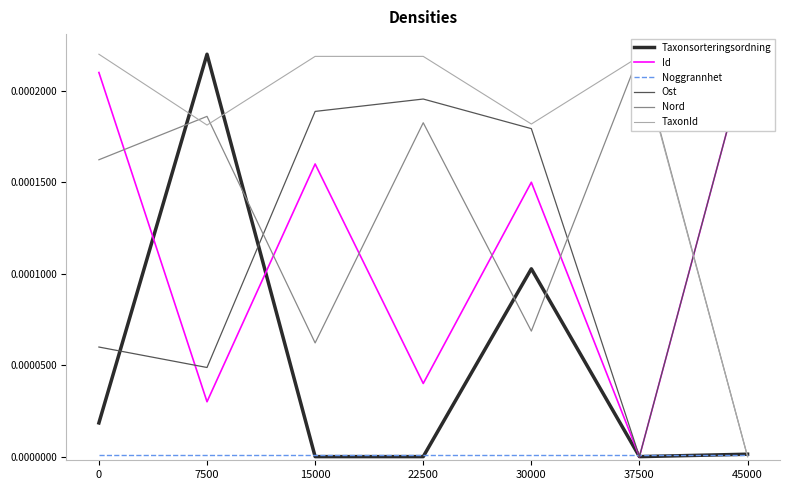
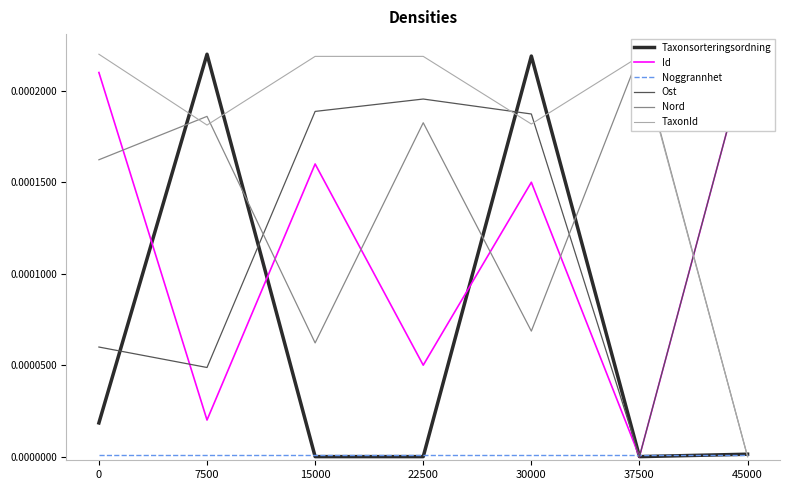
Id, 7500: 0.000030 -> 0.000020
Id, 22500: 0.000040 -> 0.000050
Taxonsorteringsordning, 30000: 0.000103 -> 0.000219
Ost, 30000: 0.000179 -> 0.000187
